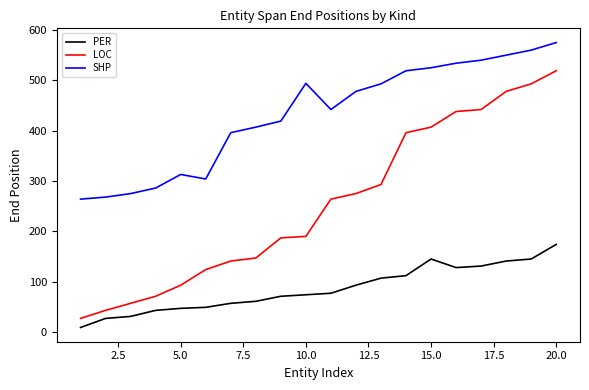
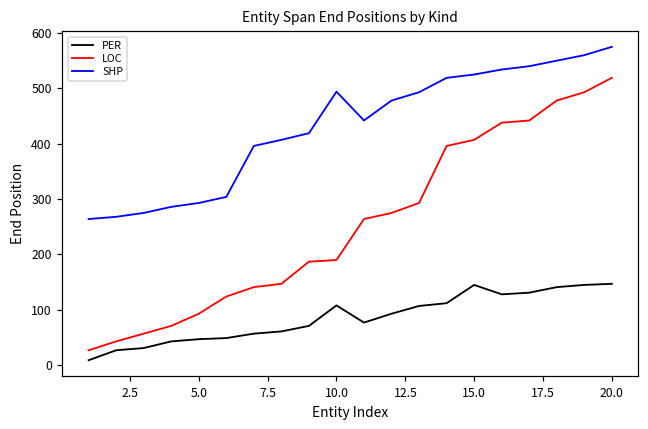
SHP, 5.0: 310 -> 290
PER, 10.0: 70 -> 110
PER, 20.0: 170 -> 150
